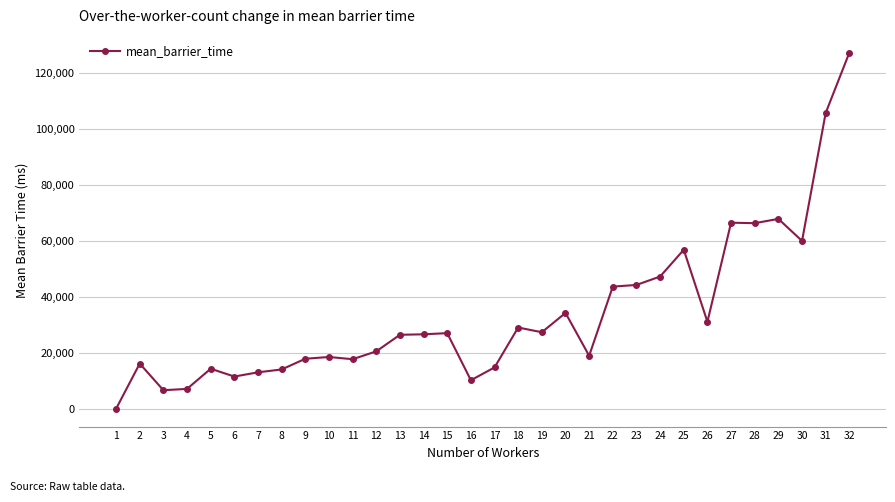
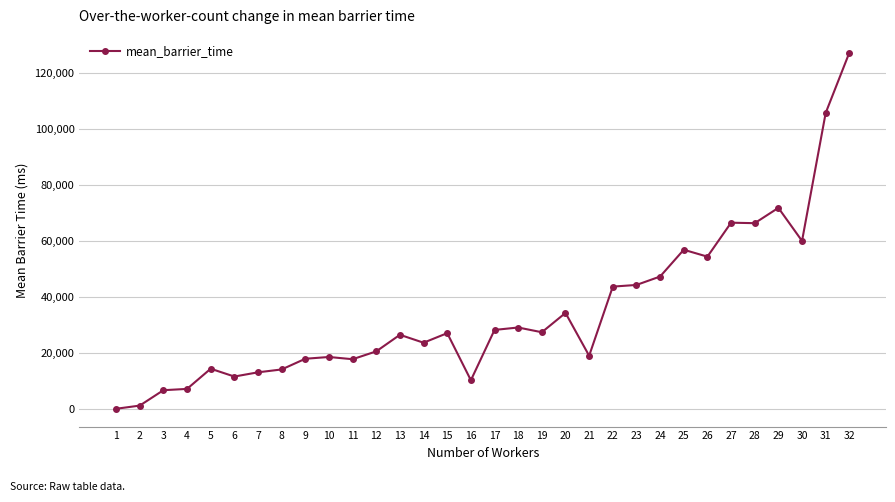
2: 16,000 -> 1,000
14: 27,000 -> 24,000
17: 15,000 -> 28,000
26: 31,000 -> 54,000
29: 68,000 -> 72,000
